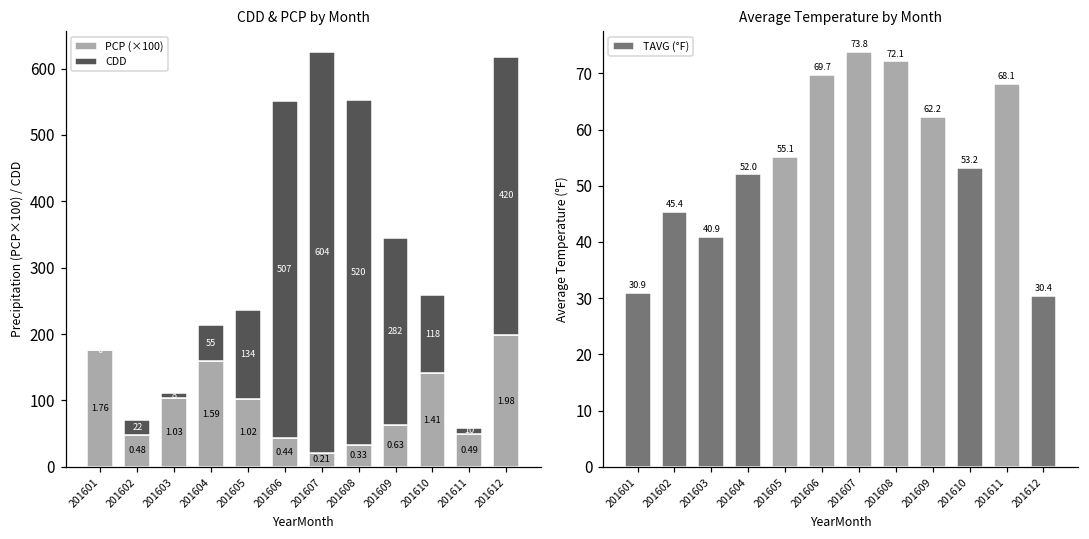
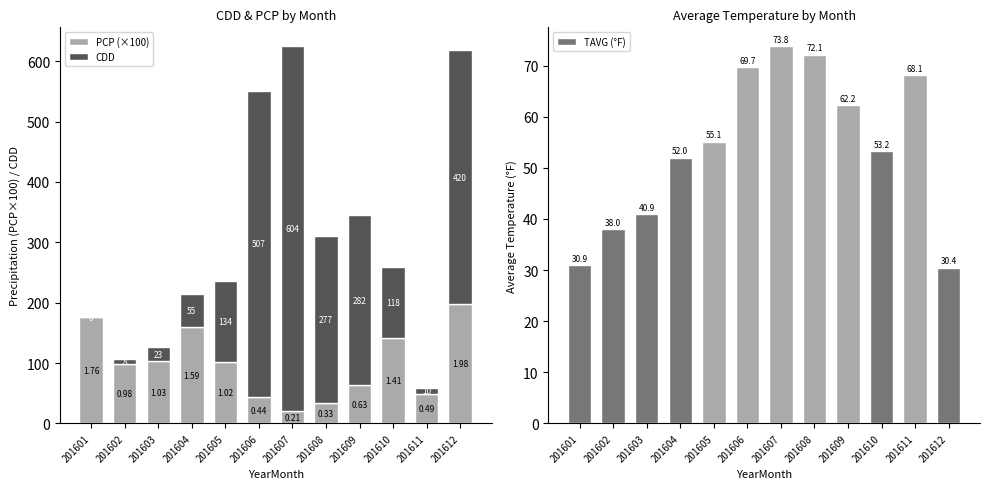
CDD & PCP by Month, PCP (×100), 201602: 0.48 -> 0.98
CDD & PCP by Month, CDD, 201602: 22 -> 8
CDD & PCP by Month, CDD, 201603: 8 -> 23
CDD & PCP by Month, CDD, 201608: 520 -> 277
Average Temperature by Month, 201602: 45.4 -> 38.0
